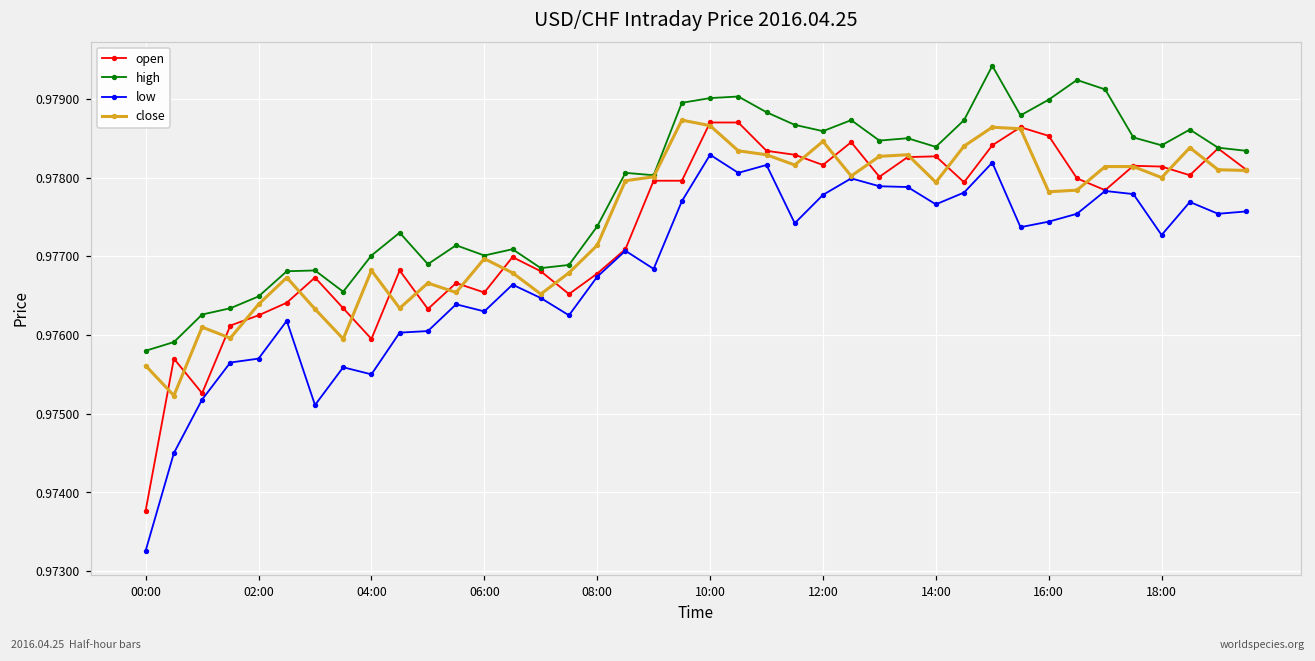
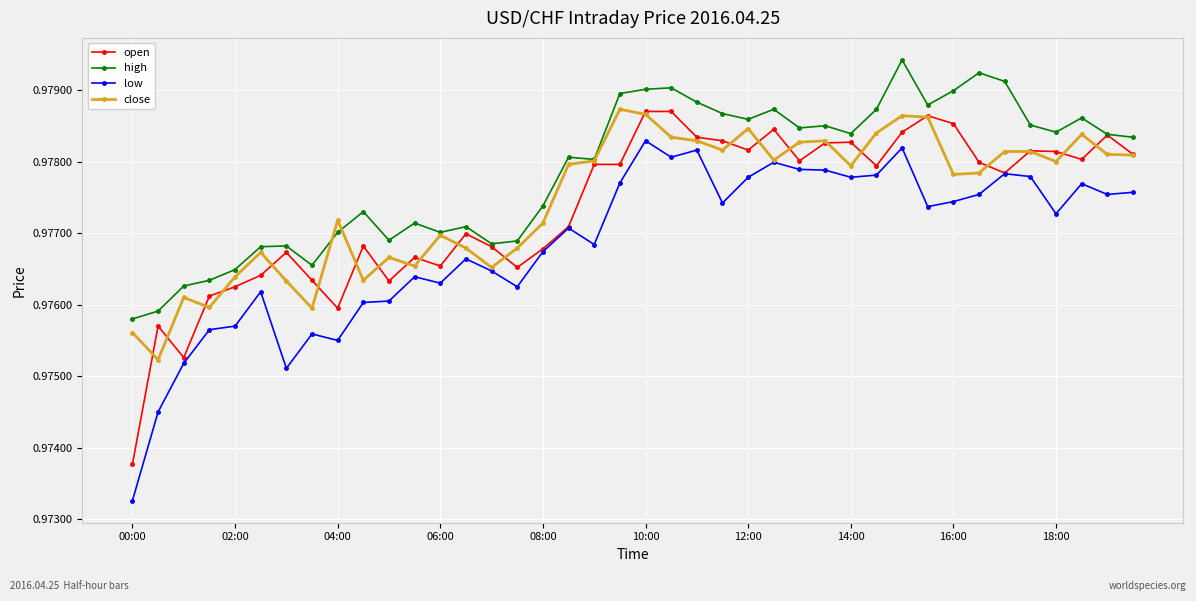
close, 04:00: 0.9768 -> 0.9772
low, 14:00: 0.9777 -> 0.9778
